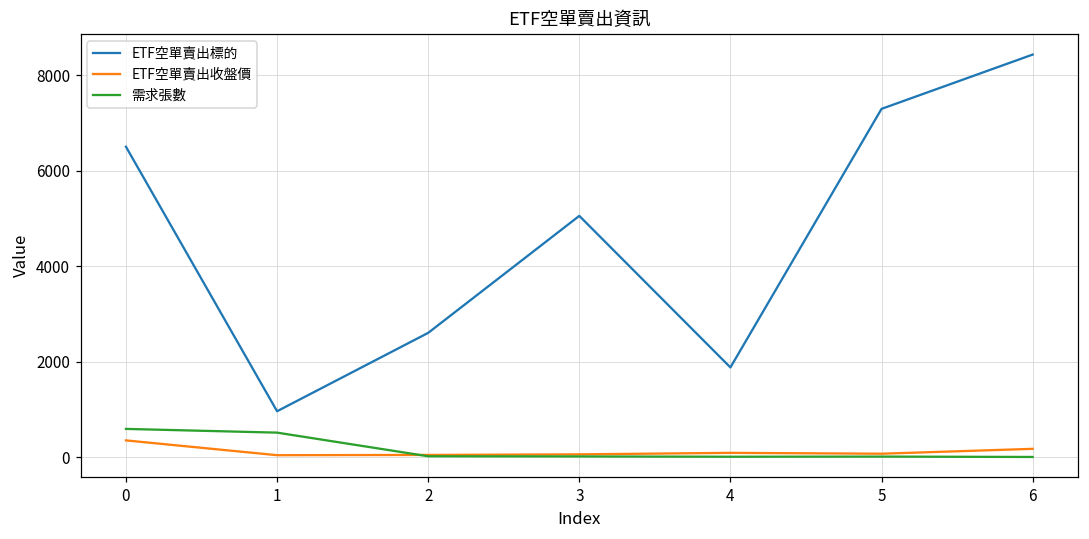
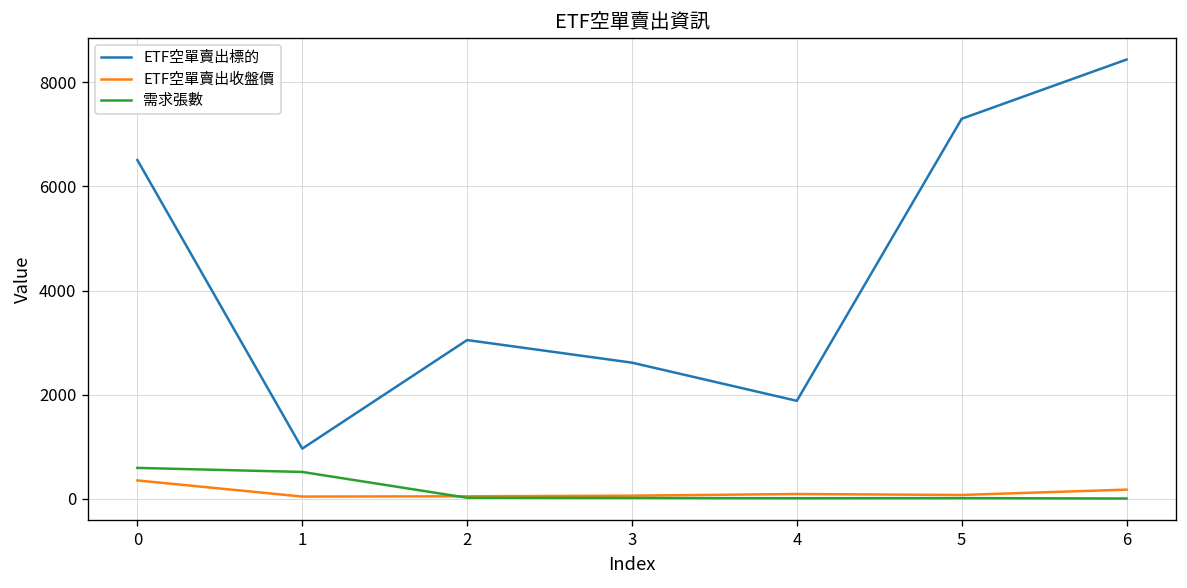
ETF空單賣出標的, 2: 2600 -> 3000
ETF空單賣出標的, 3: 5100 -> 2600
